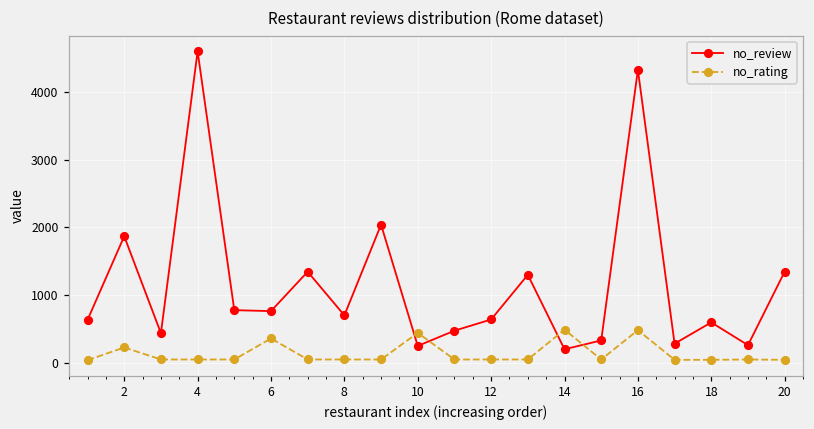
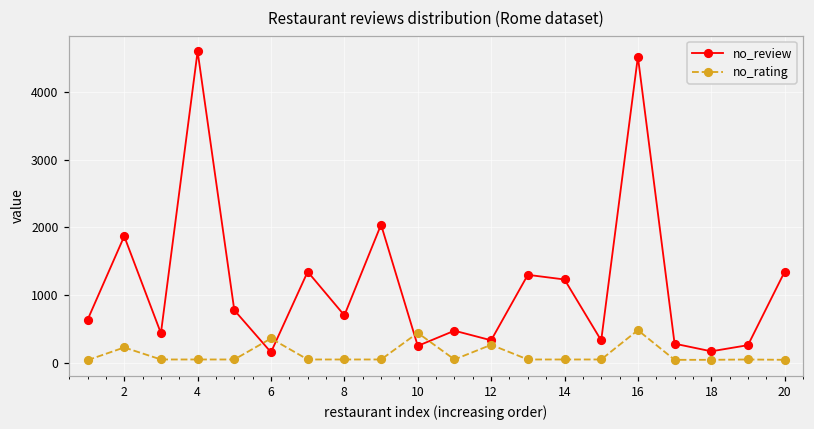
no_review, 6: 800 -> 200
no_review, 12: 600 -> 300
no_rating, 12: 0 -> 300
no_review, 14: 200 -> 1200
no_rating, 14: 500 -> 0
no_review, 16: 4300 -> 4500
no_review, 18: 600 -> 200
